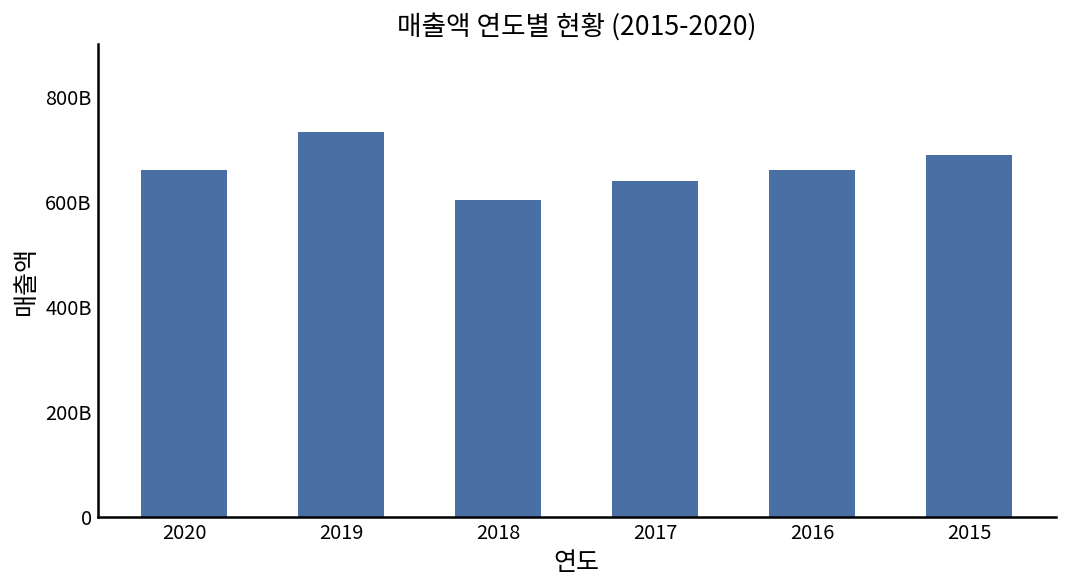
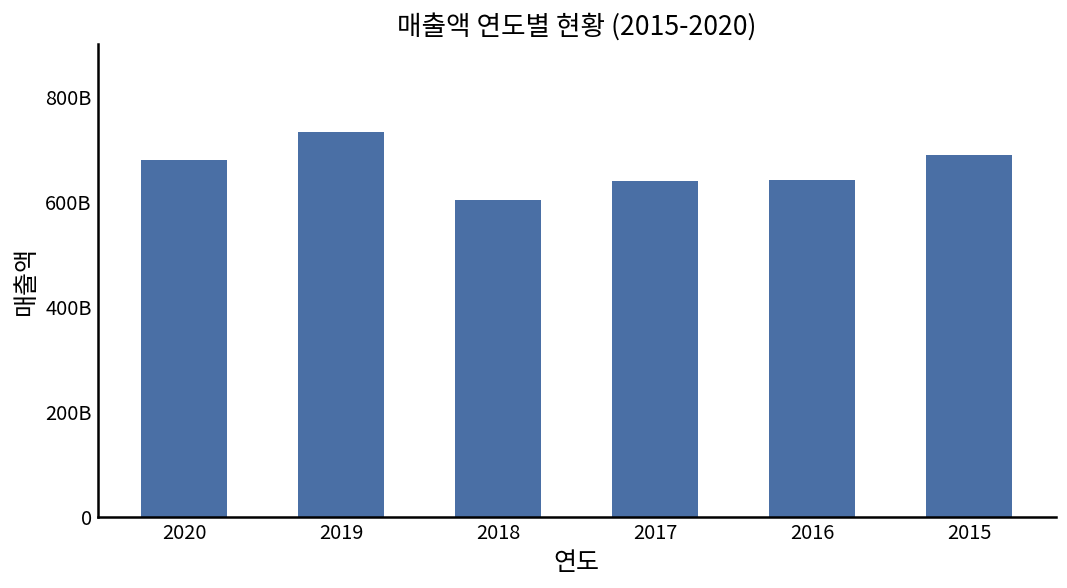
2020: 660000000000 -> 680000000000
2016: 660000000000 -> 640000000000
